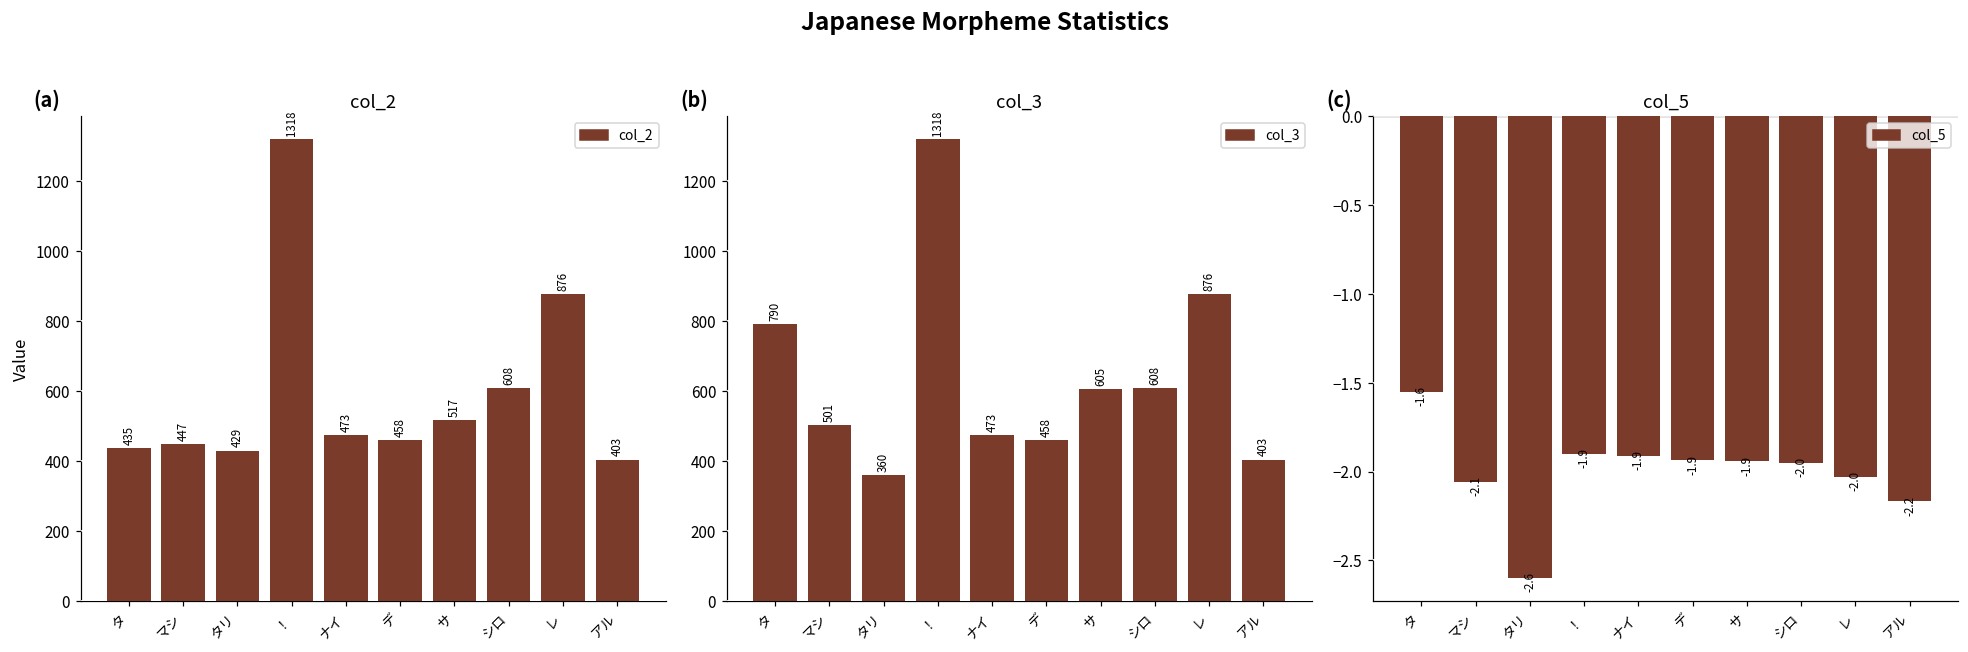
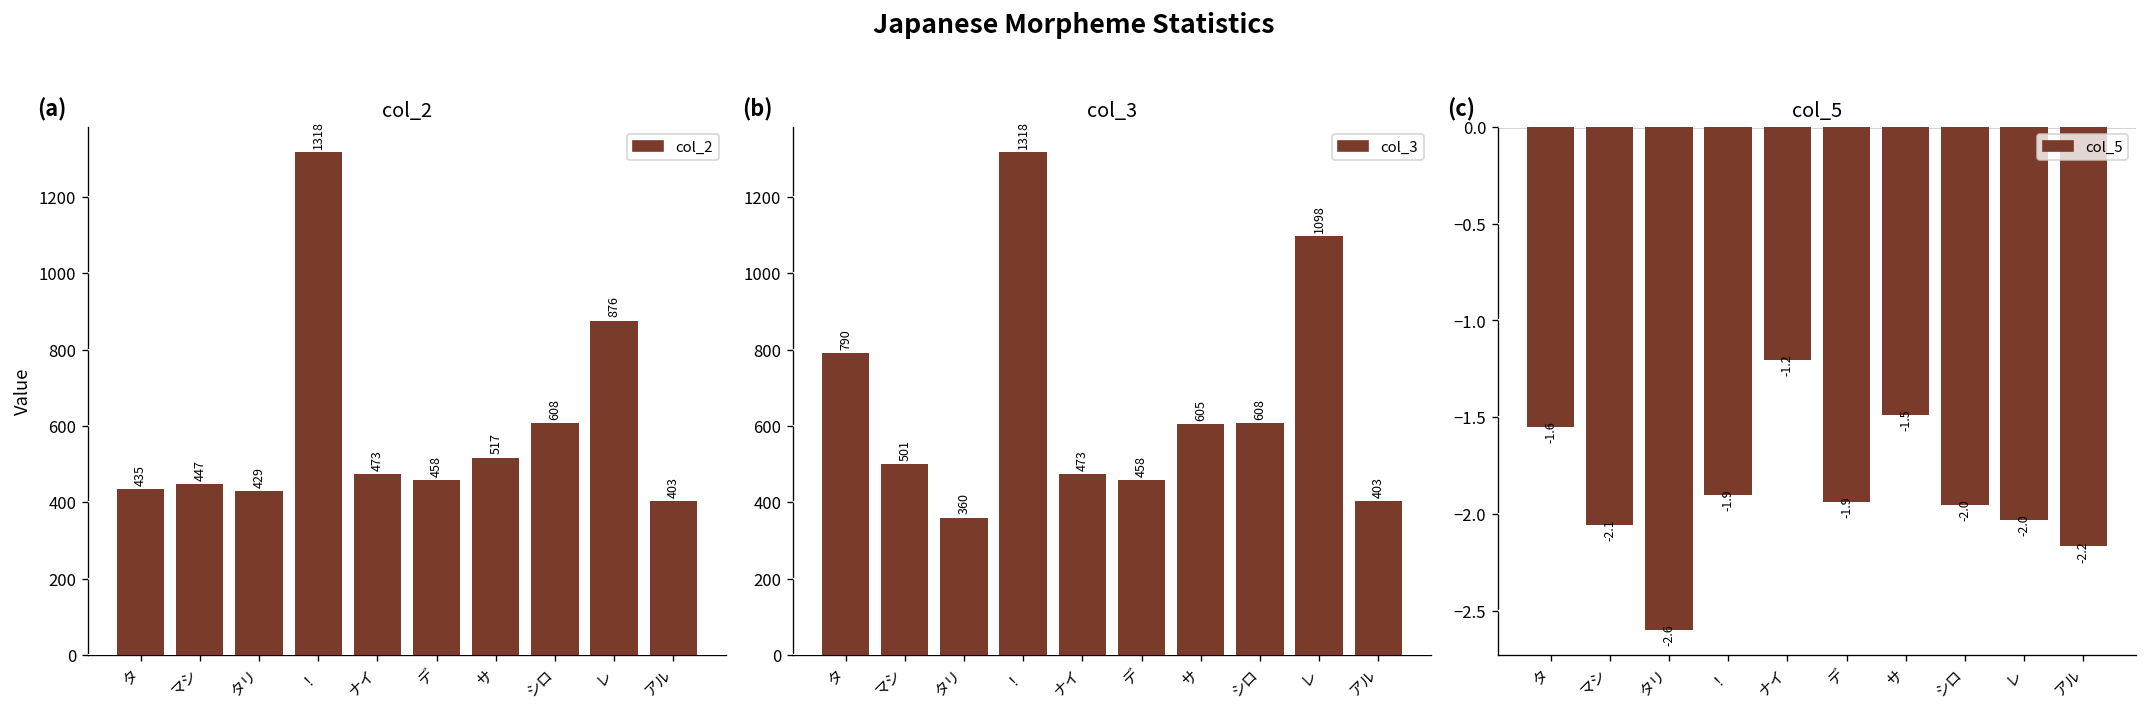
col_3, レ: 876 -> 1098
col_5, ナイ: -1.9 -> -1.2
col_5, サ: -1.9 -> -1.5
